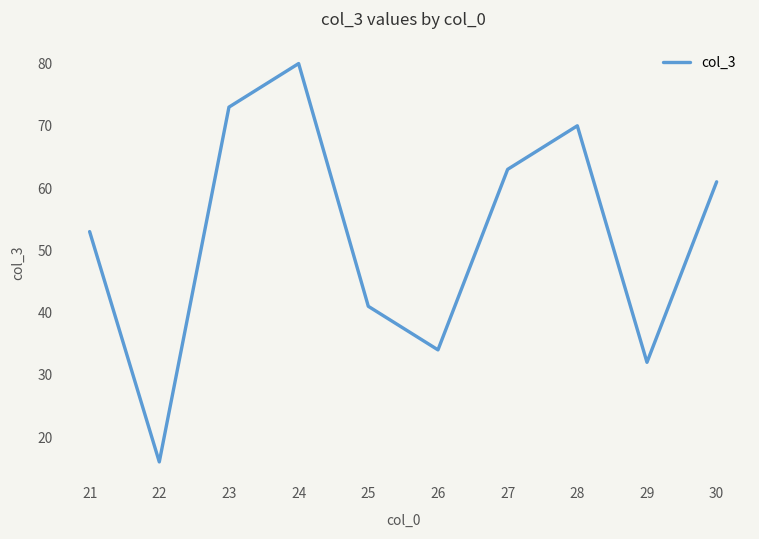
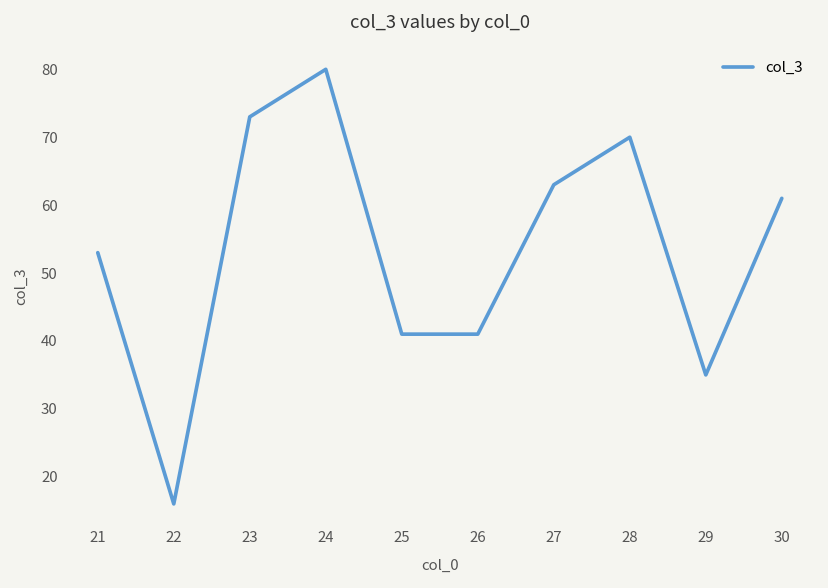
26: 34 -> 41
29: 32 -> 35
